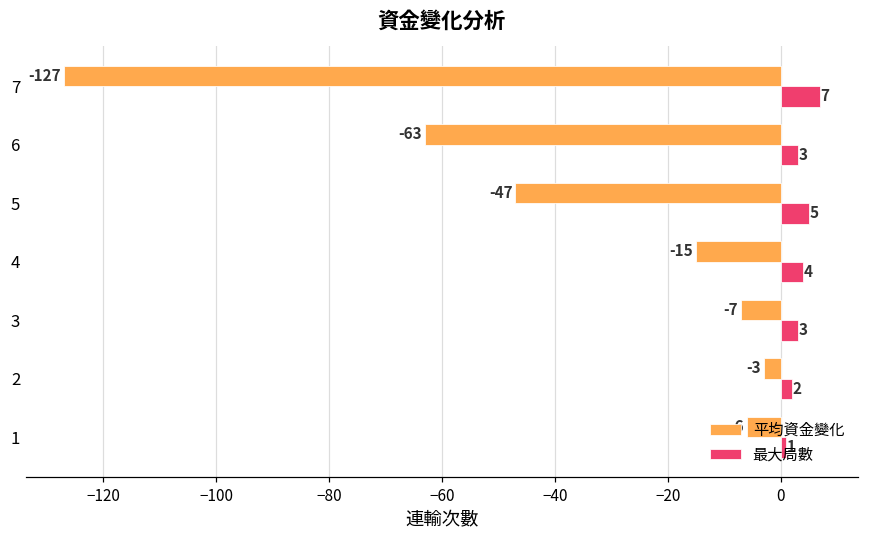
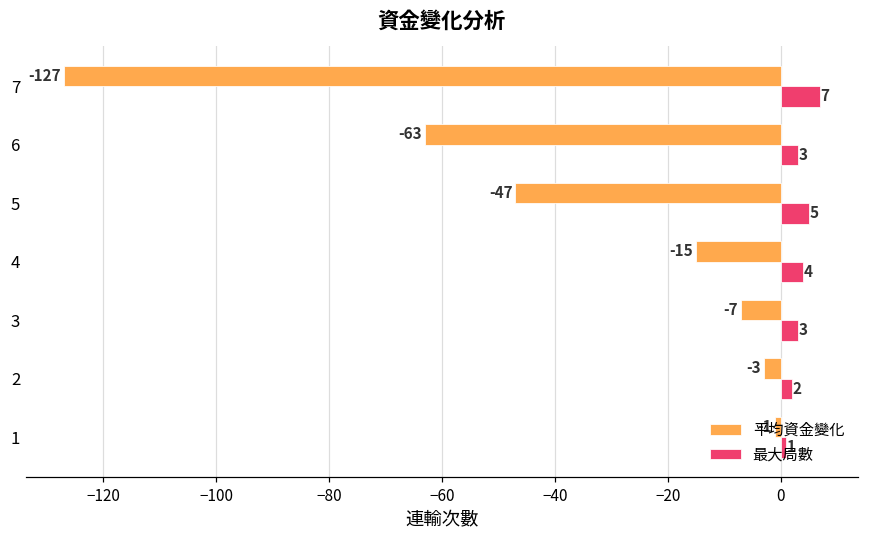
平均資金變化, 1: -6 -> -1
